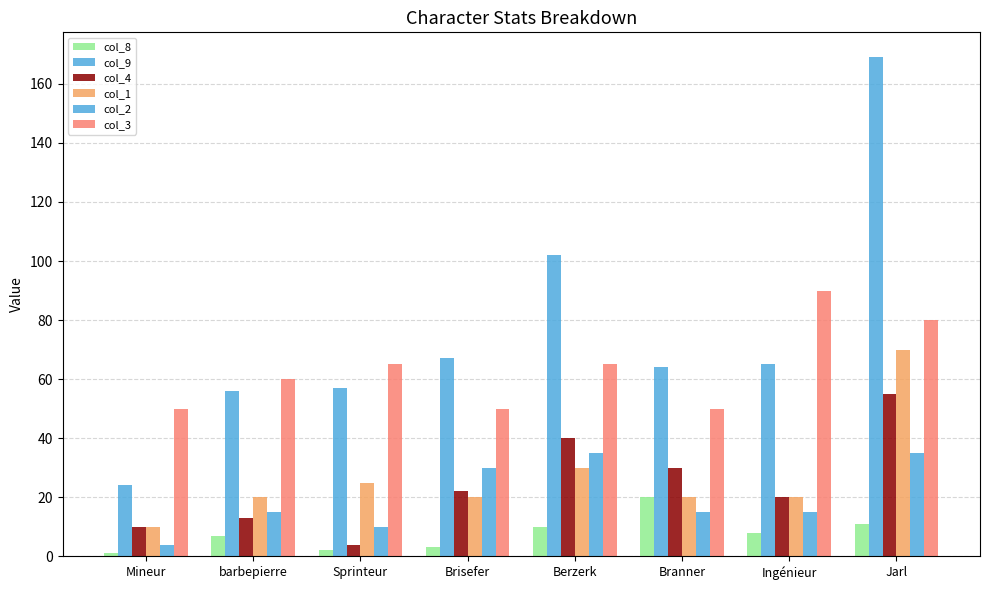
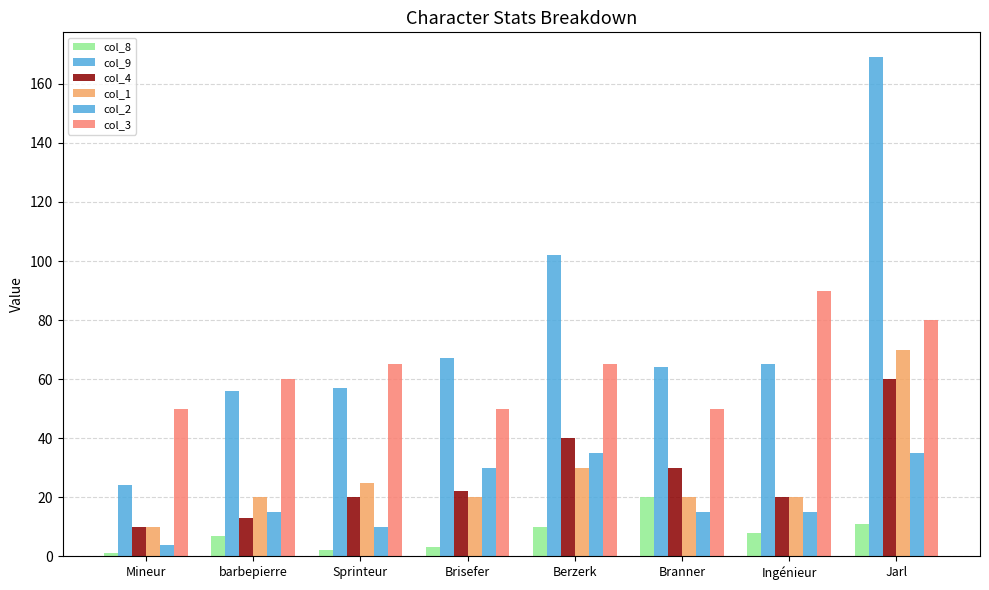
col_4, Sprinteur: 4 -> 20
col_4, Jarl: 55 -> 60
